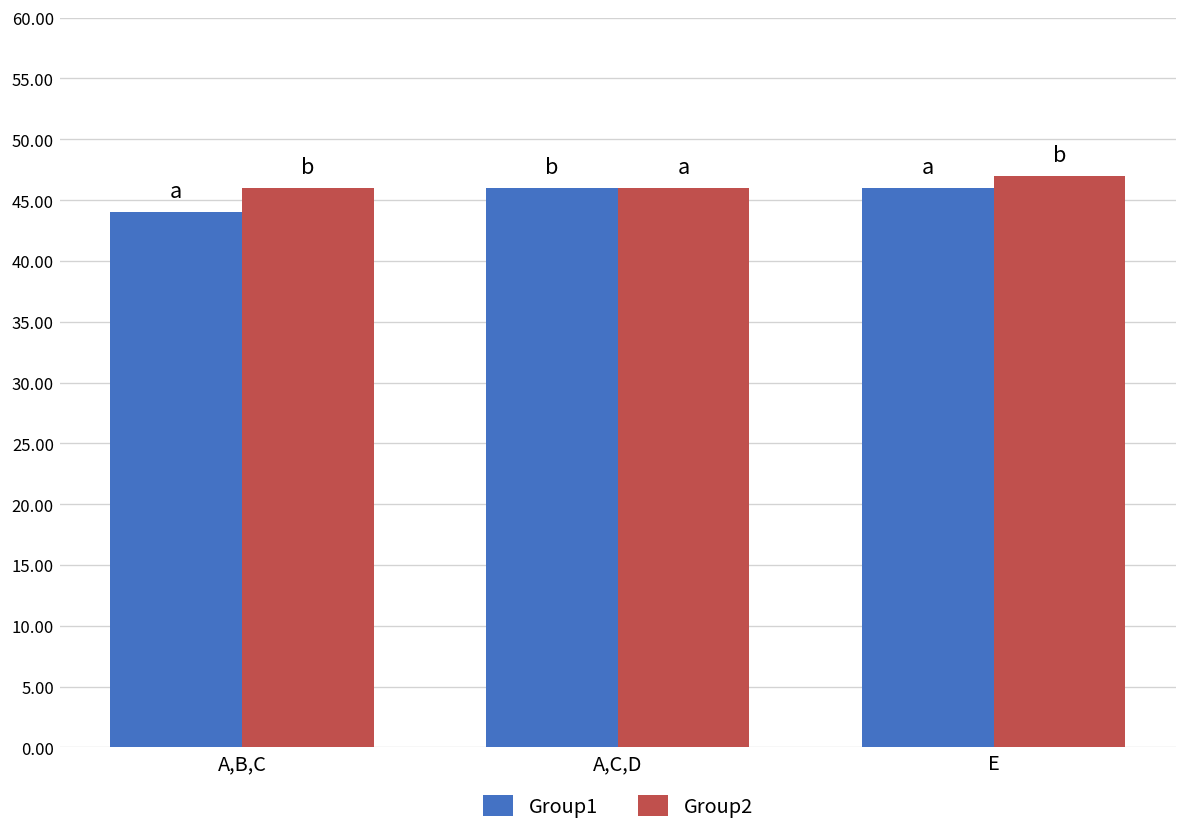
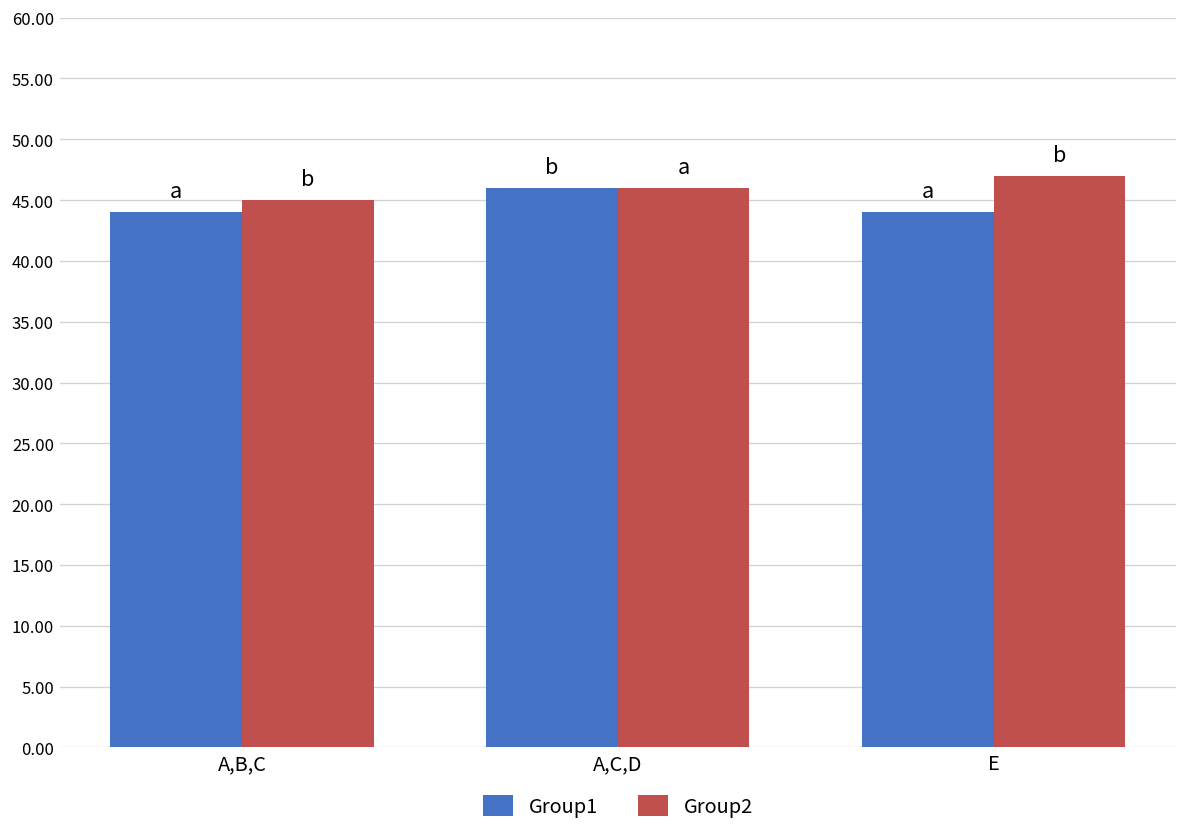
Group2, A,B,C: 46 -> 45
Group1, E: 46 -> 44
